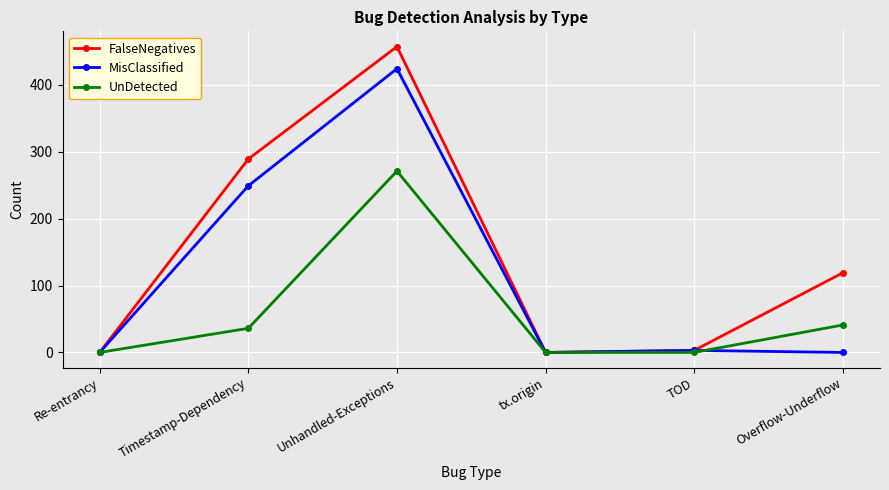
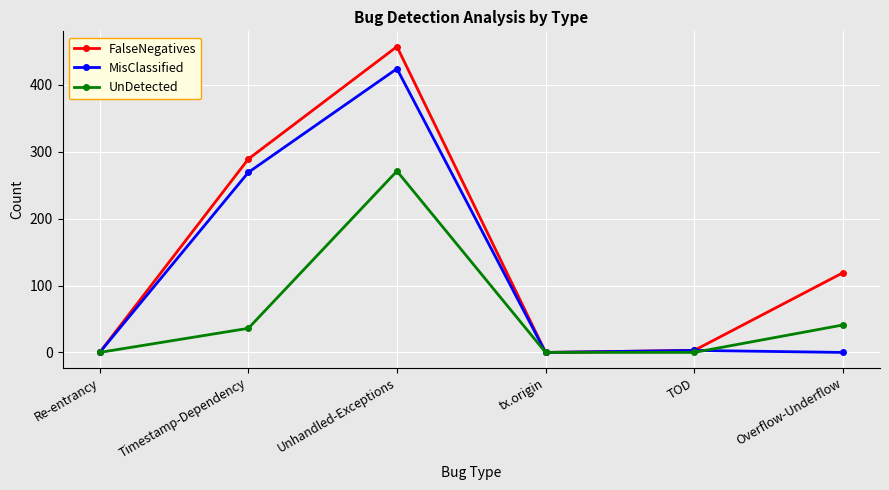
MisClassified, Timestamp-Dependency: 250 -> 270
